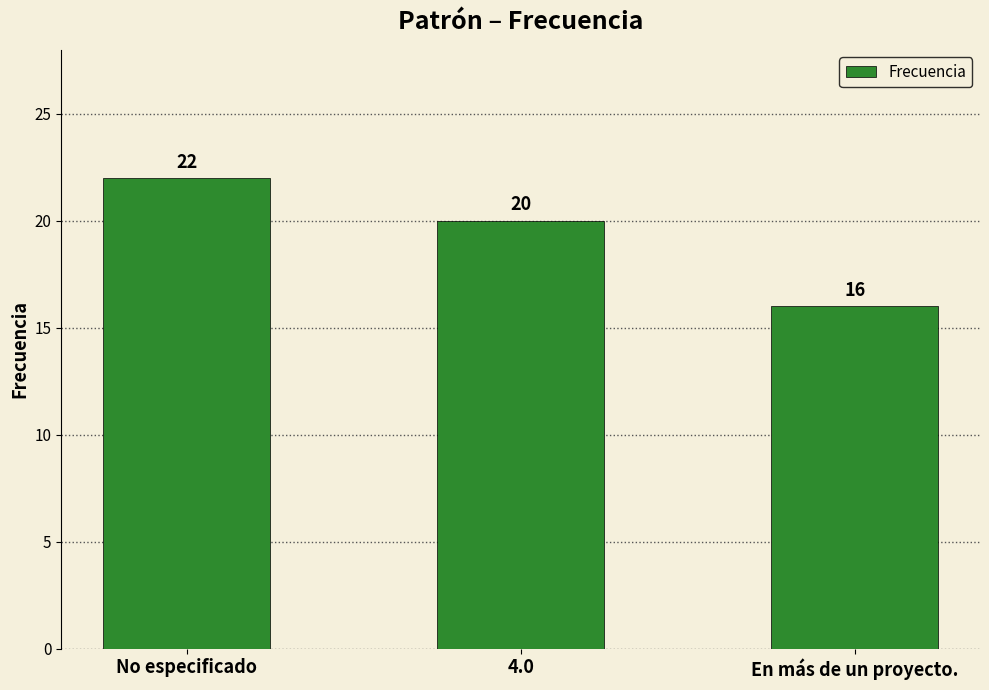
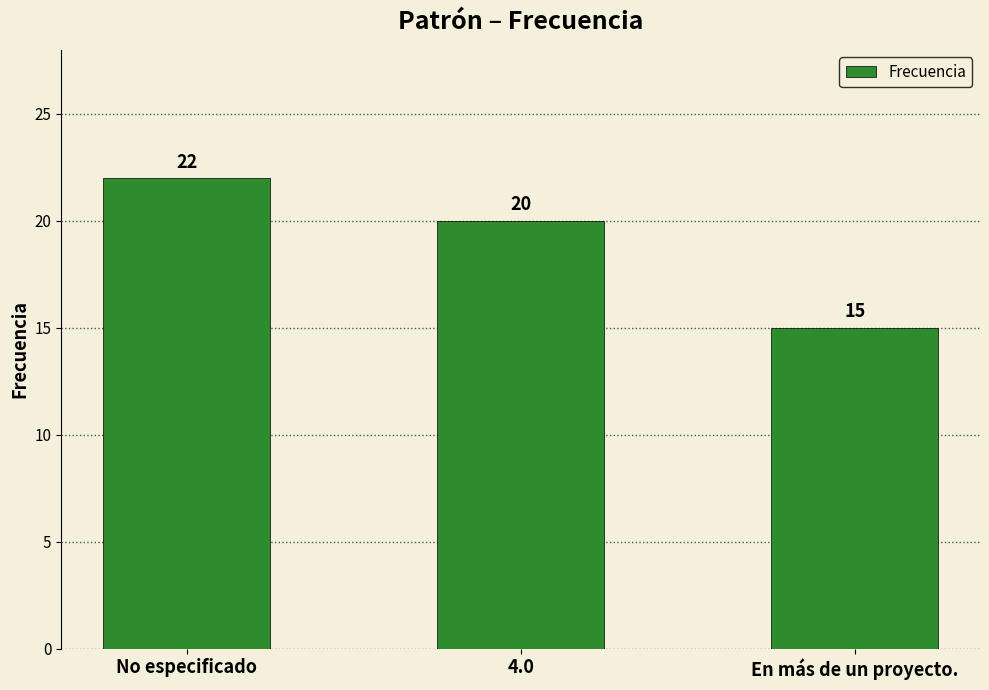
En más de un proyecto.: 16 -> 15
